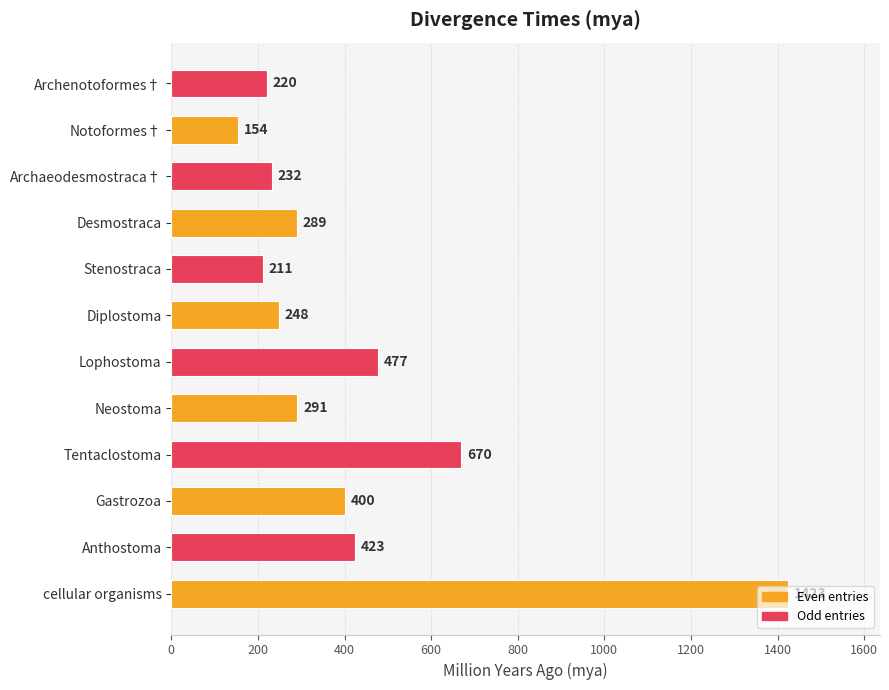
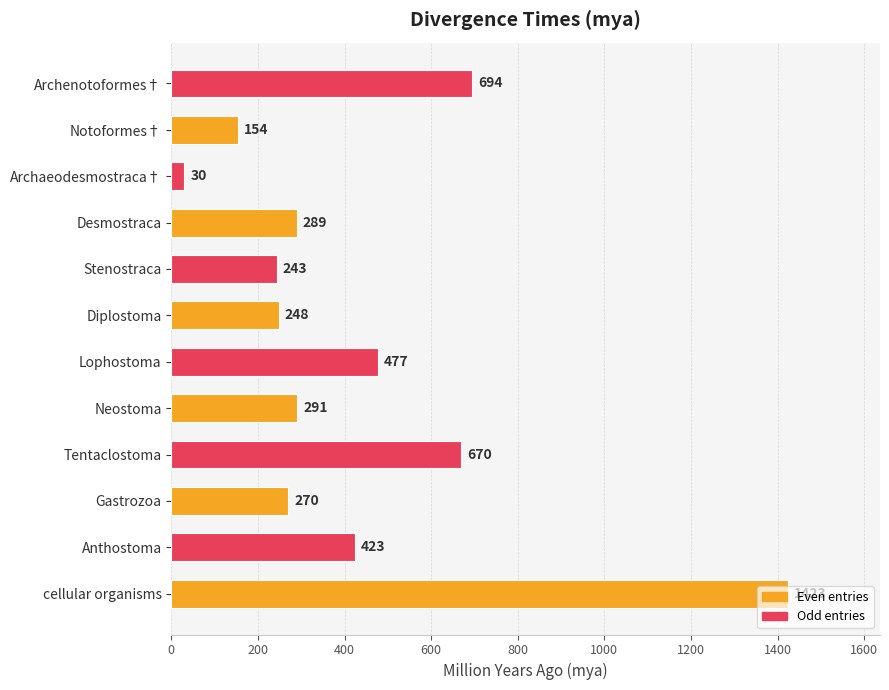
Archenotoformes†: 220 -> 694
Archaeodesmostraca†: 232 -> 30
Stenostraca: 211 -> 243
Gastrozoa: 400 -> 270
